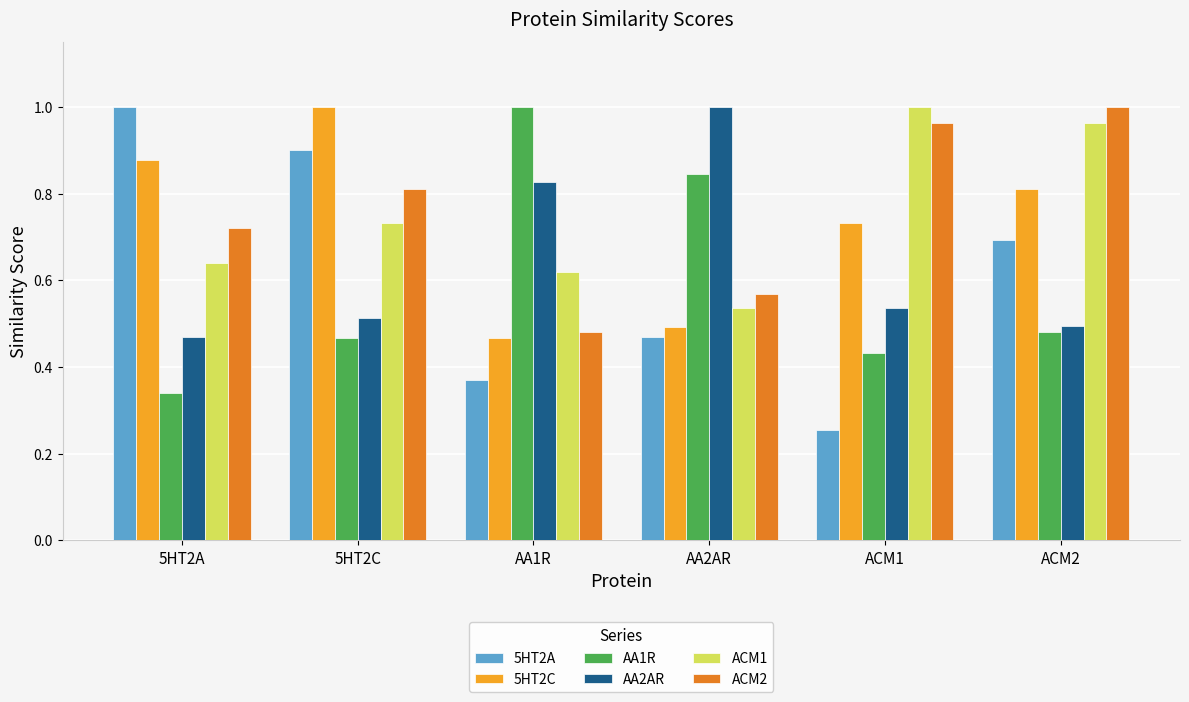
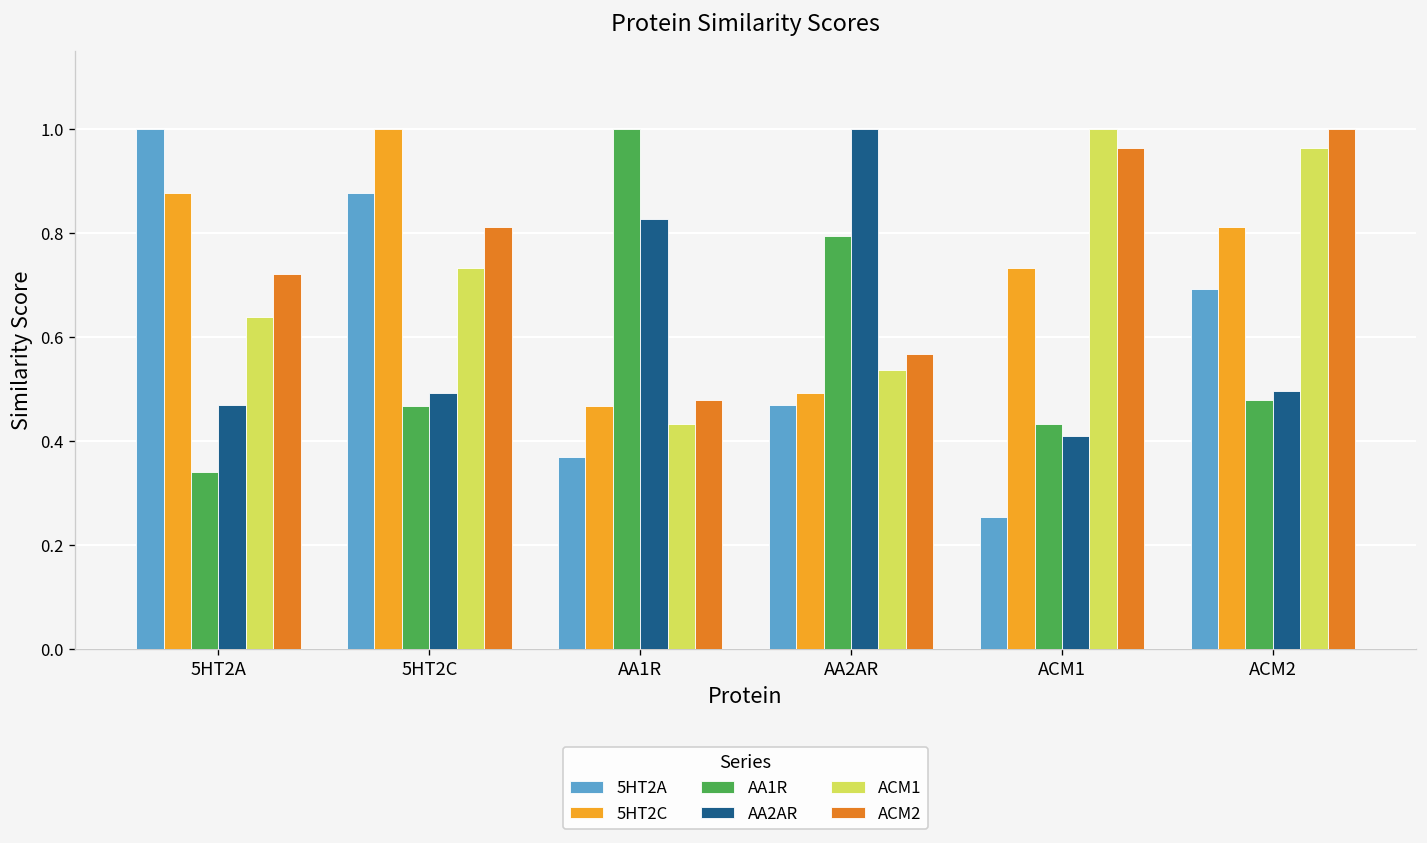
5HT2A, 5HT2C: 0.90 -> 0.88
AA2AR, 5HT2C: 0.51 -> 0.49
ACM1, AA1R: 0.62 -> 0.43
AA1R, AA2AR: 0.84 -> 0.79
AA2AR, ACM1: 0.54 -> 0.41
